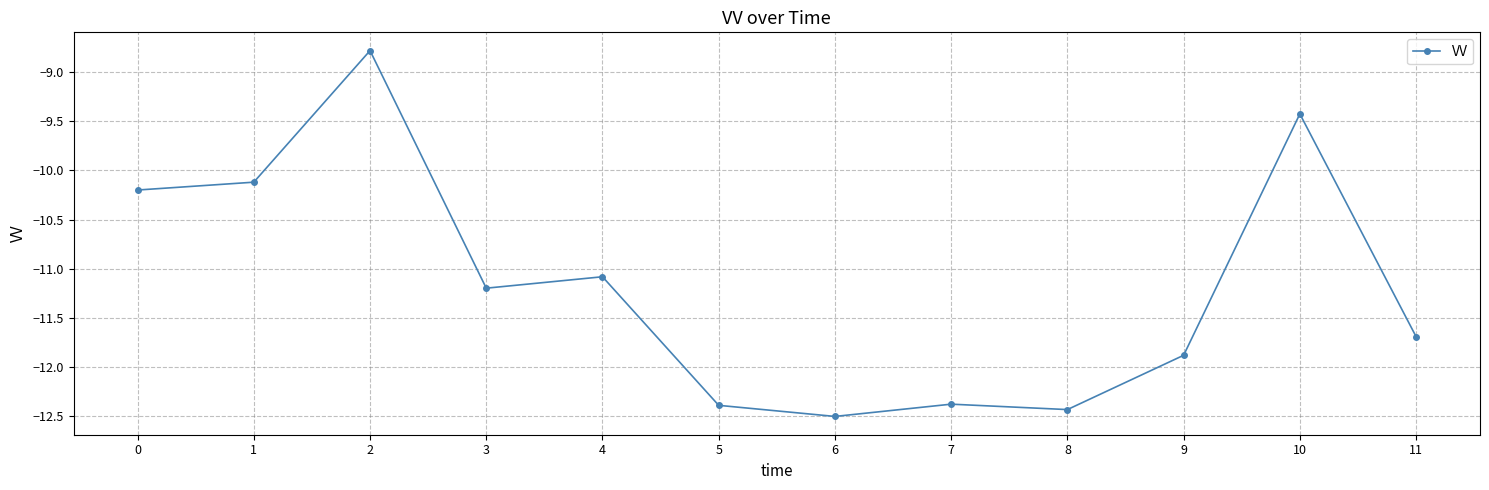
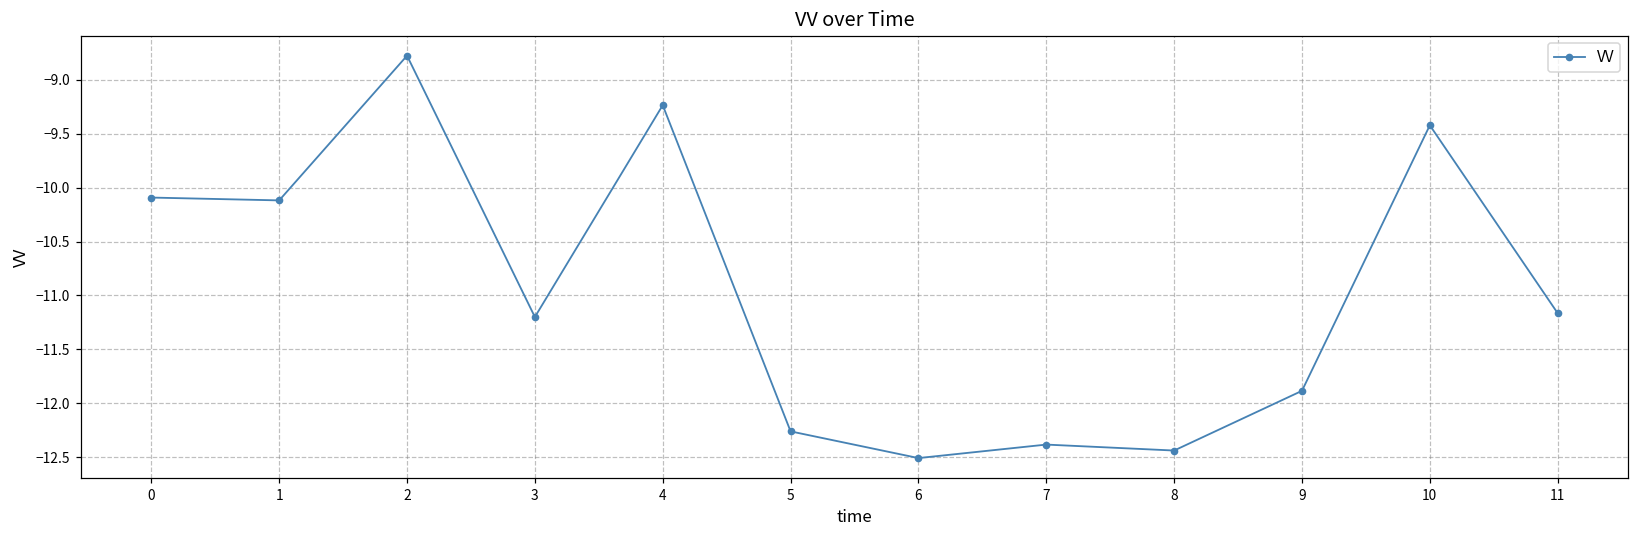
0: -10.2 -> -10.1
4: -11.1 -> -9.2
5: -12.4 -> -12.3
11: -11.7 -> -11.2
